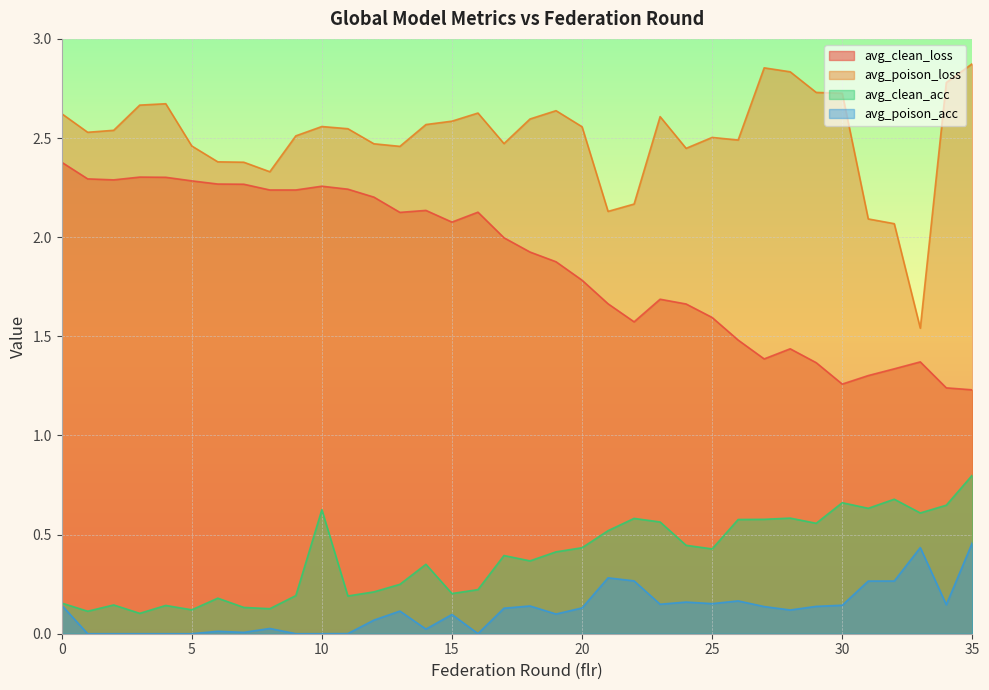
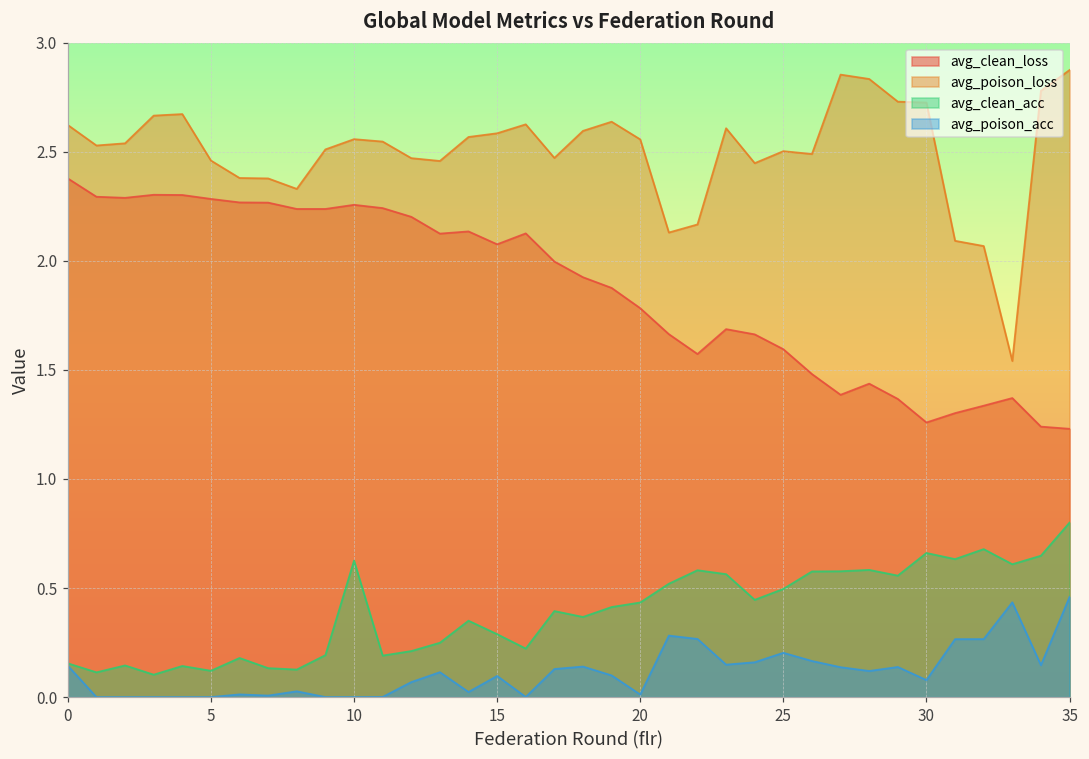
avg_clean_acc, 15: 0.20 -> 0.29
avg_poison_acc, 20: 0.13 -> 0.01
avg_clean_acc, 25: 0.43 -> 0.50
avg_poison_acc, 25: 0.15 -> 0.20
avg_poison_acc, 30: 0.14 -> 0.08
